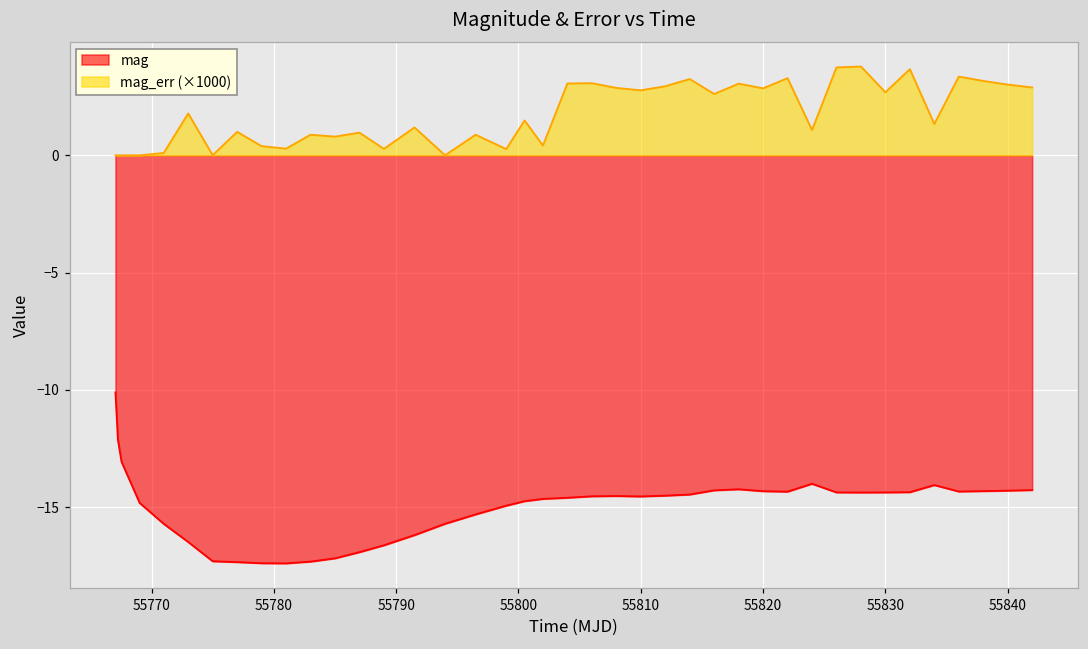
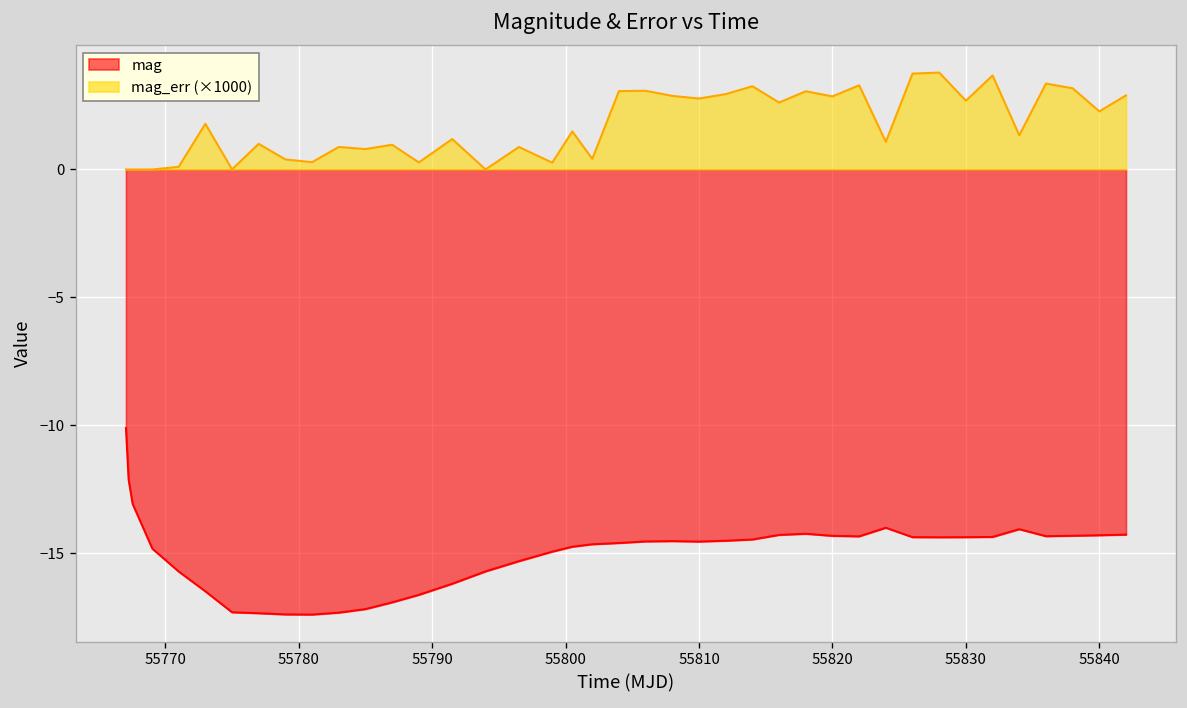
mag_err (×1000), 55840: 3.0 -> 2.3
